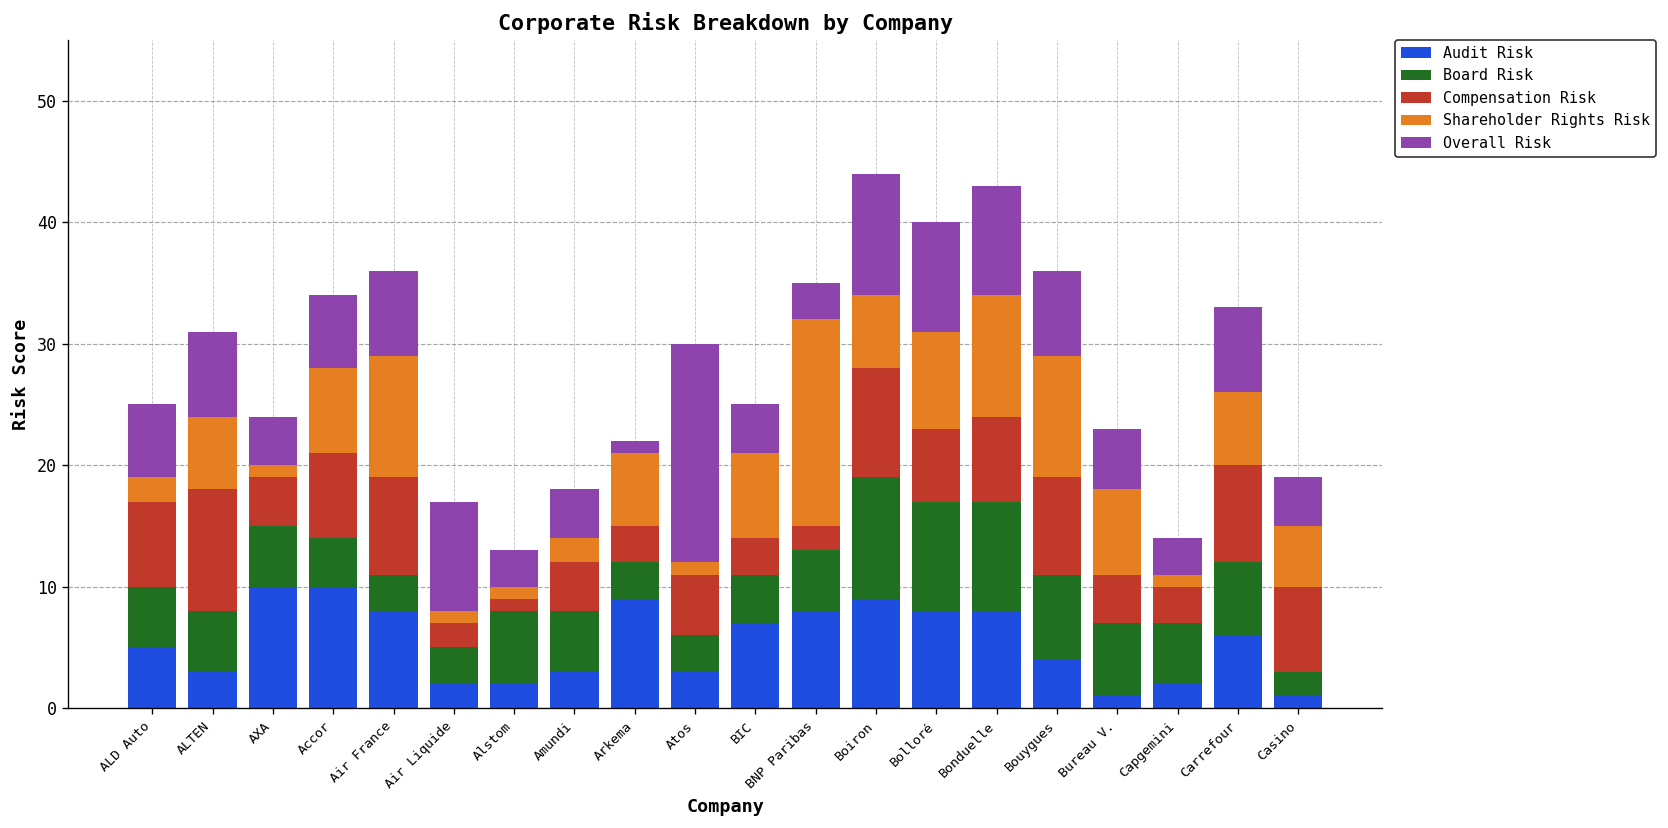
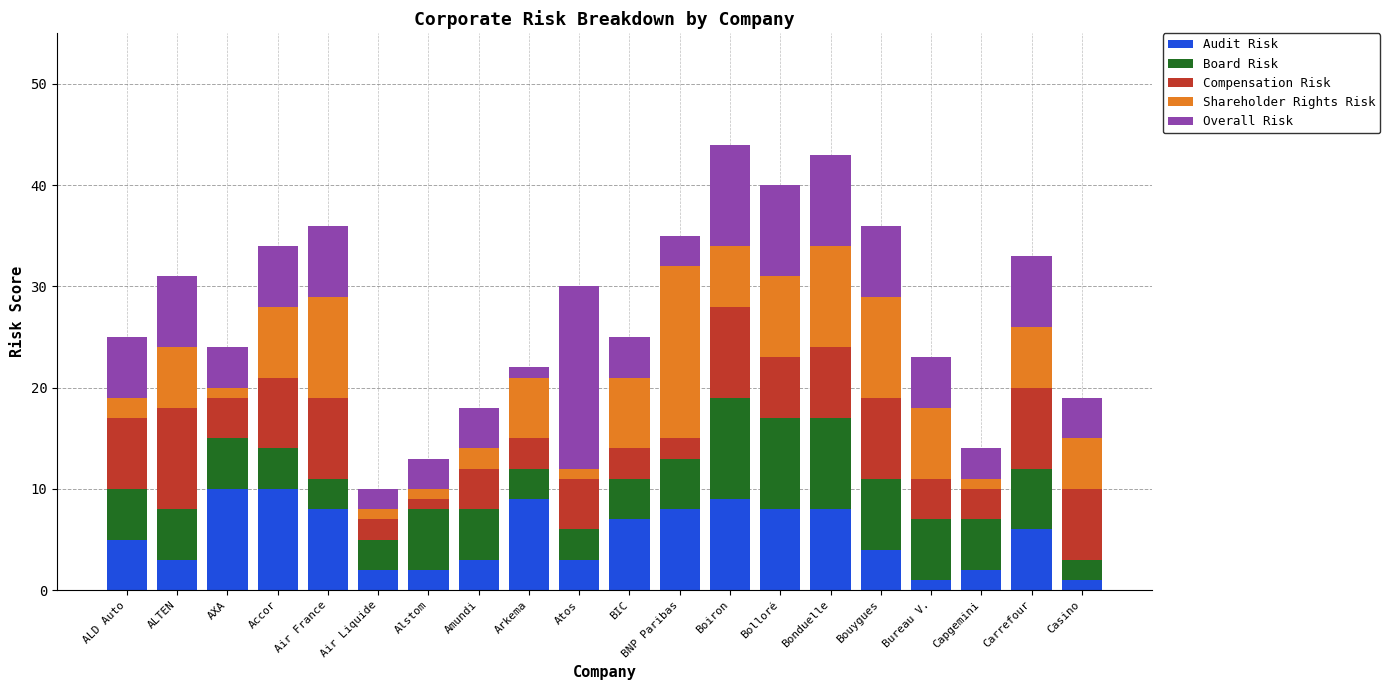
Overall Risk, Air Liquide: 9 -> 2
